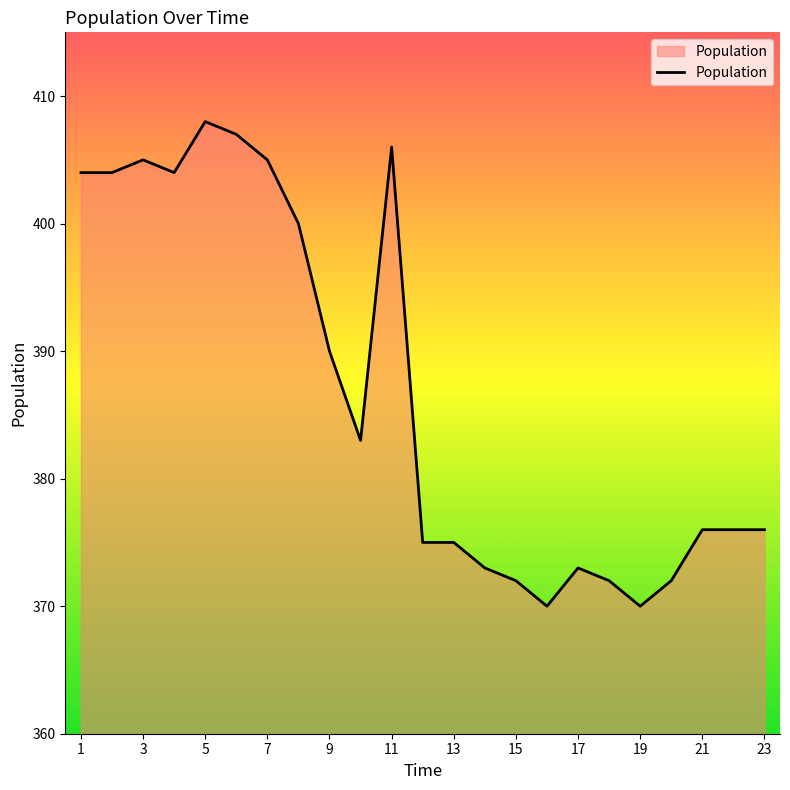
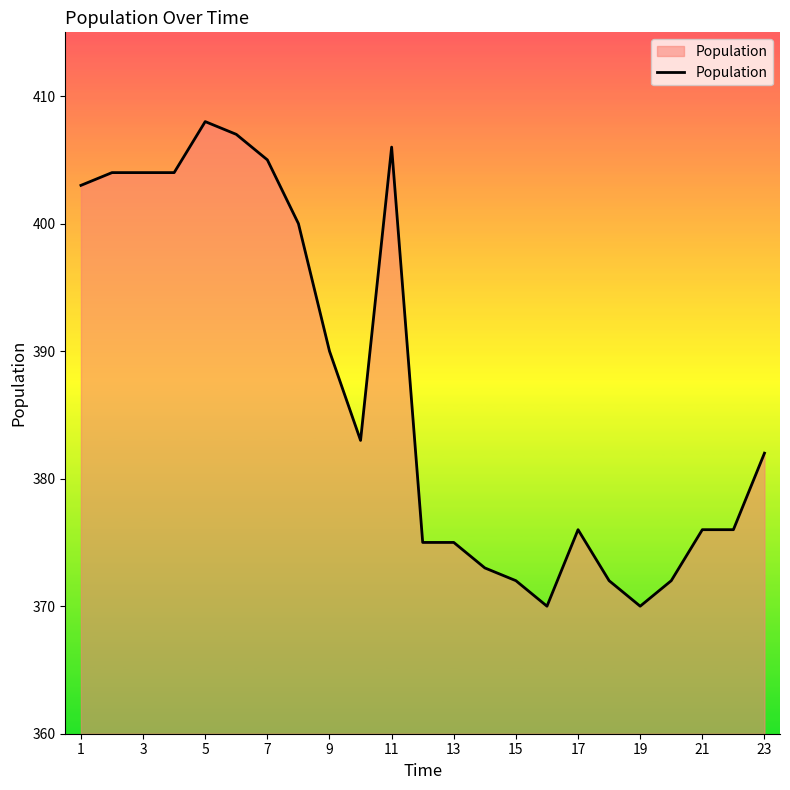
1: 404 -> 403
3: 405 -> 404
17: 373 -> 376
23: 376 -> 382
